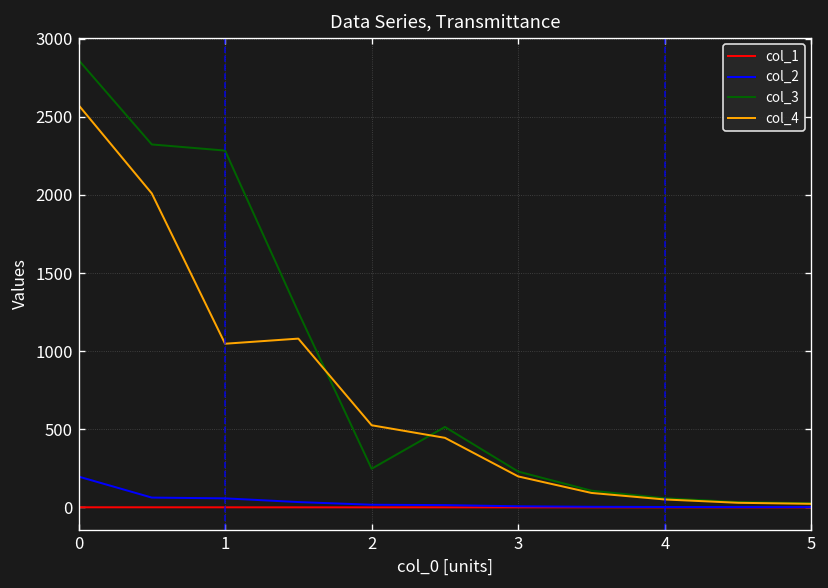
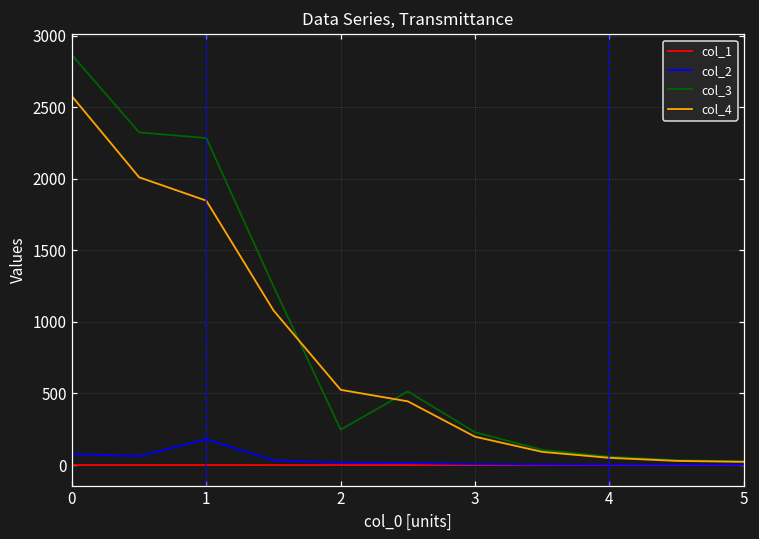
col_2, 0: 200 -> 80
col_2, 1: 60 -> 180
col_4, 1: 1050 -> 1850
